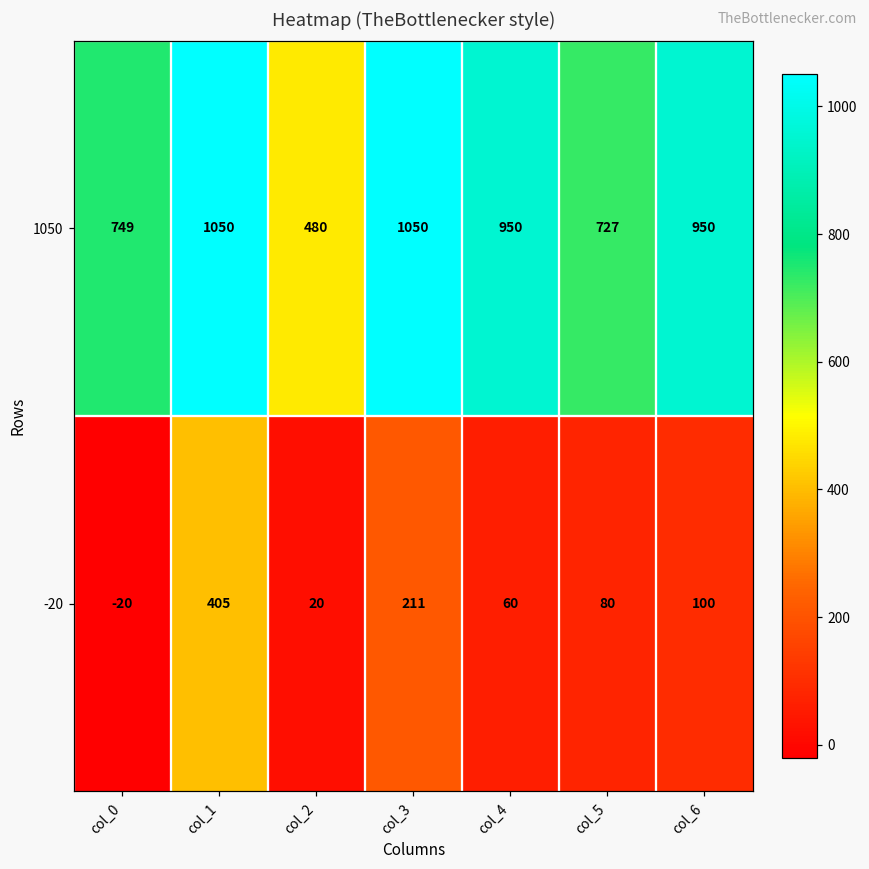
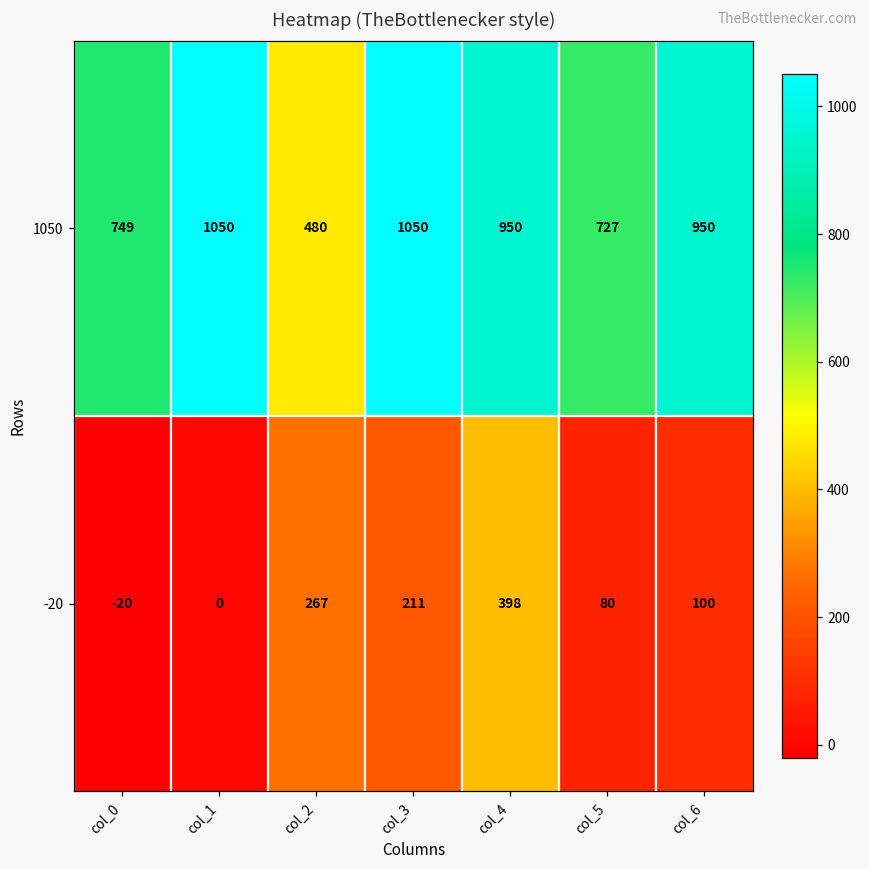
-20, col_1: 405 -> 0
-20, col_2: 20 -> 267
-20, col_4: 60 -> 398
